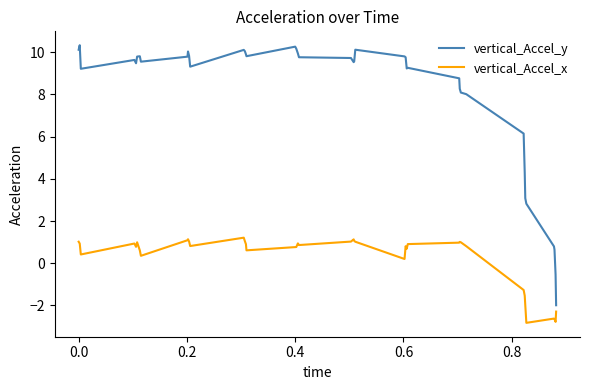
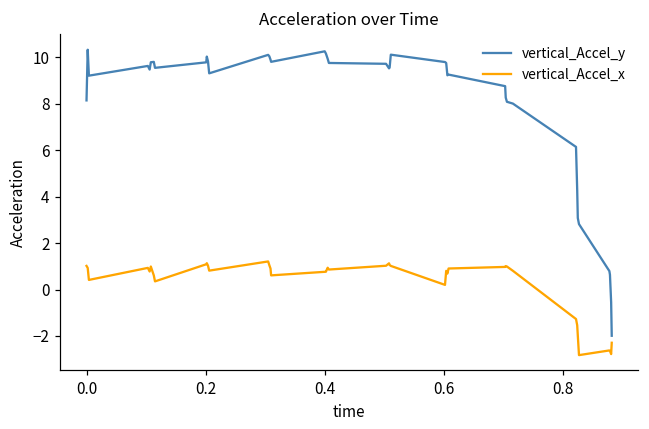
vertical_Accel_y, 0.0: 10.1 -> 8.2
